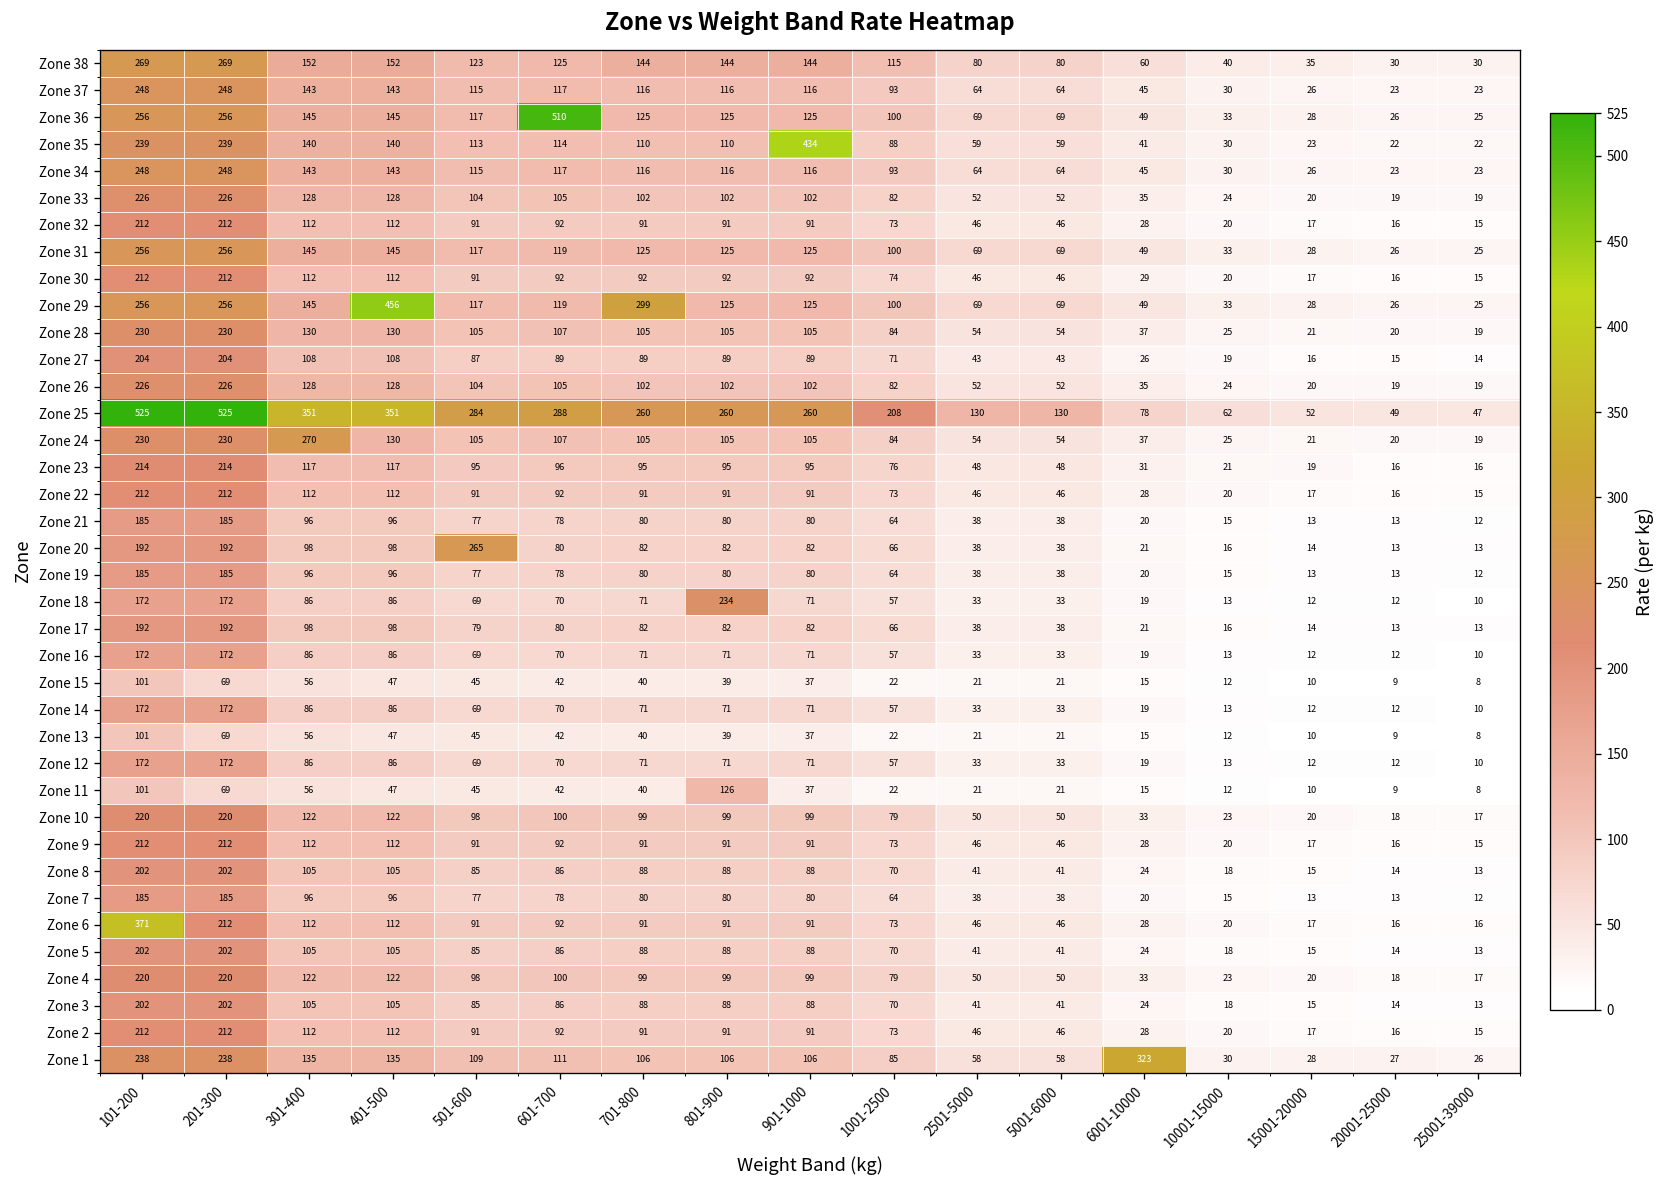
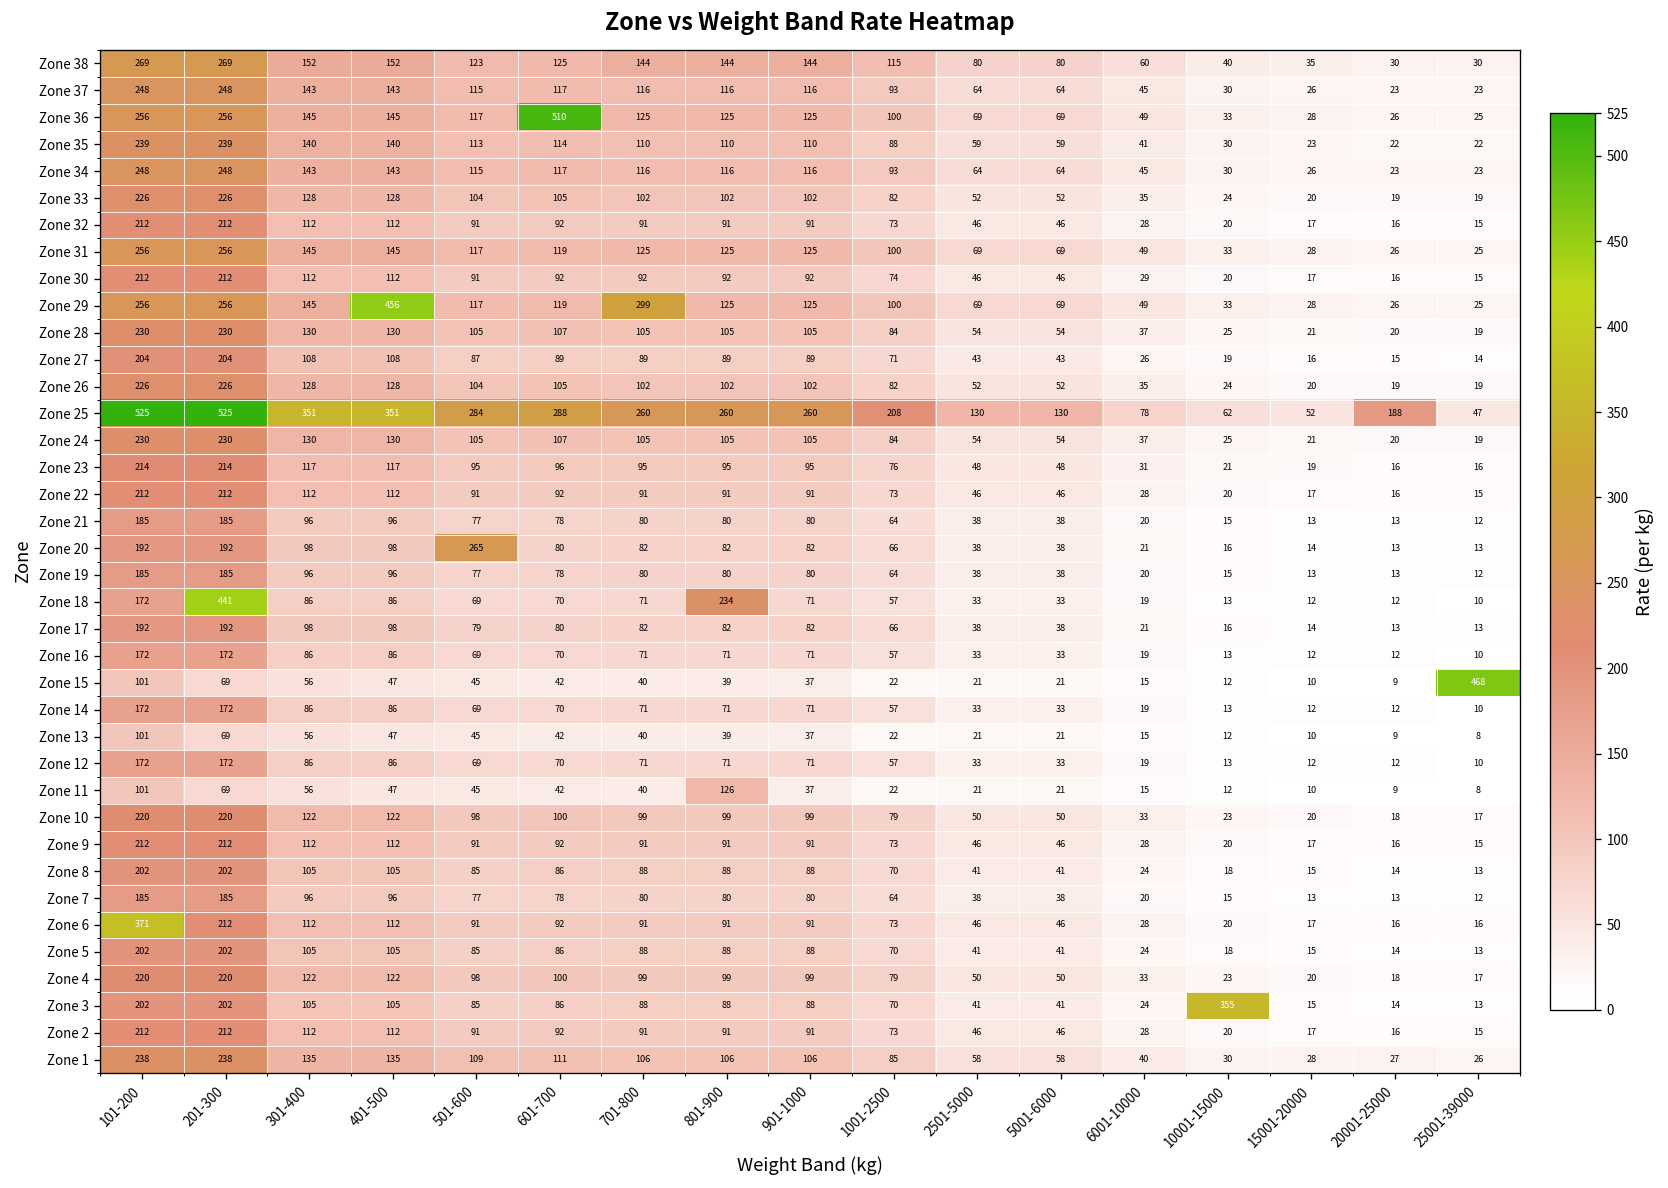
Zone 35, 901-1000: 434 -> 110
Zone 25, 20001-25000: 49 -> 188
Zone 24, 301-400: 270 -> 130
Zone 18, 201-300: 172 -> 441
Zone 15, 25001-39000: 8 -> 468
Zone 3, 10001-15000: 18 -> 355
Zone 1, 6001-10000: 323 -> 40
